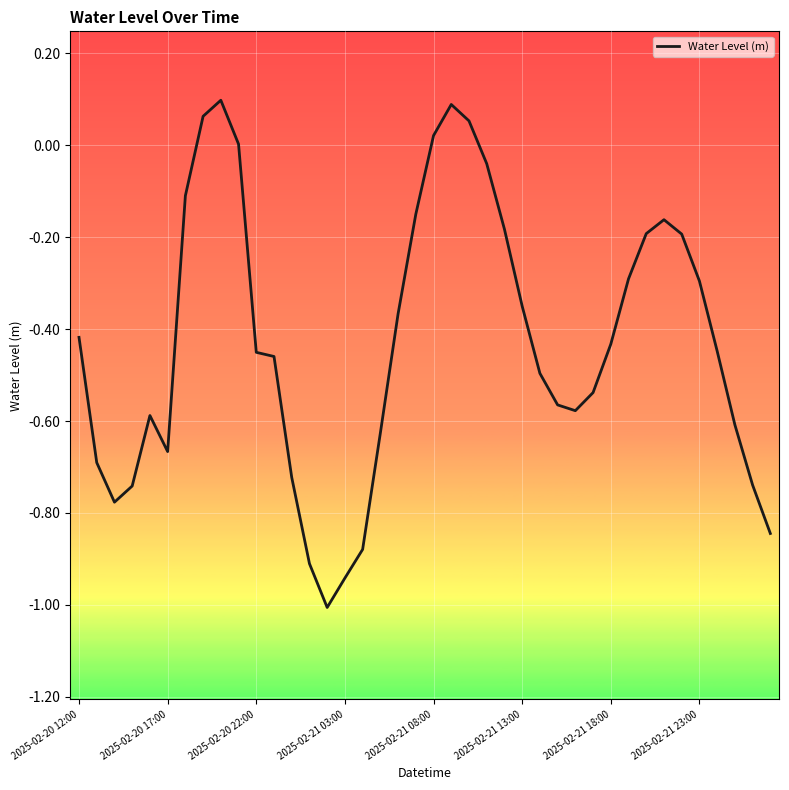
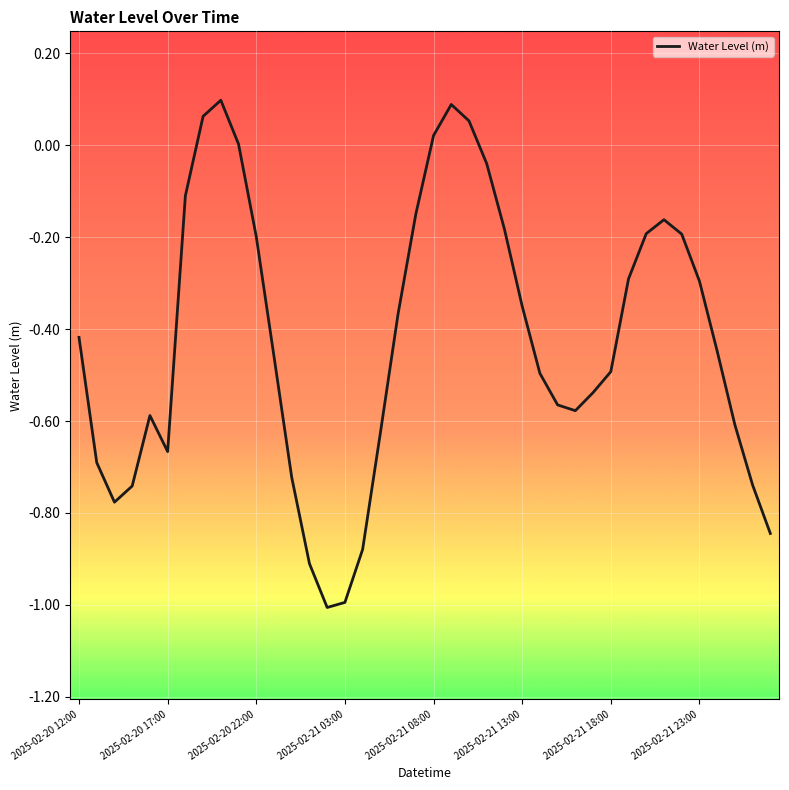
2025-02-20 22:00: -0.45 -> -0.20
2025-02-21 03:00: -0.94 -> -0.99
2025-02-21 18:00: -0.43 -> -0.49
